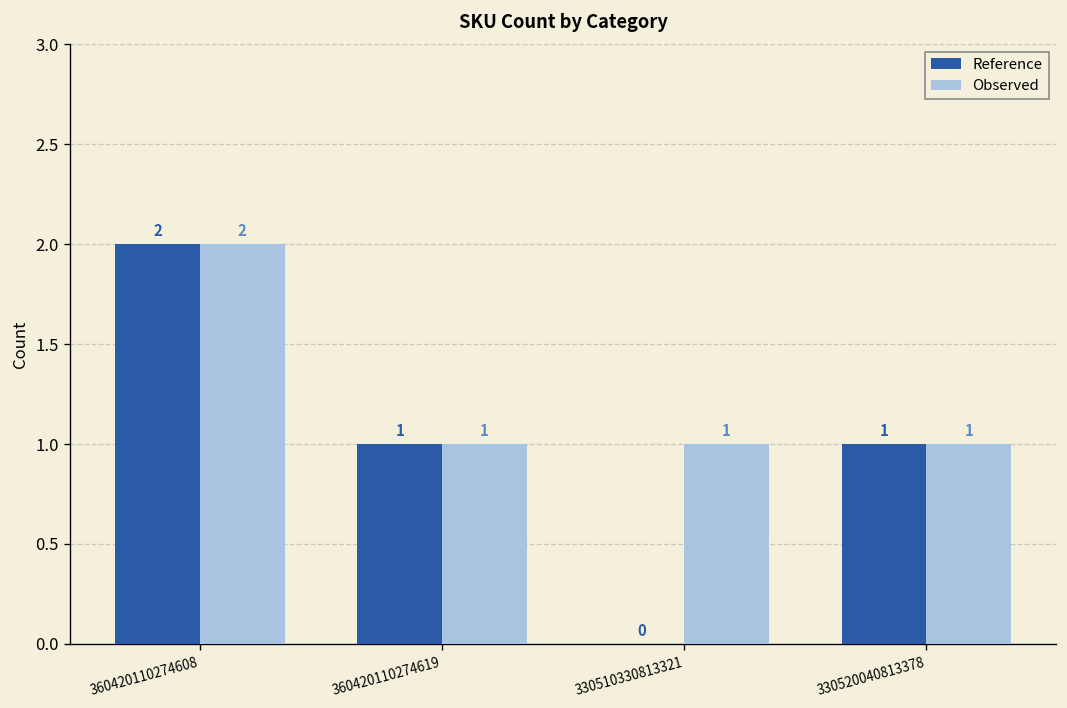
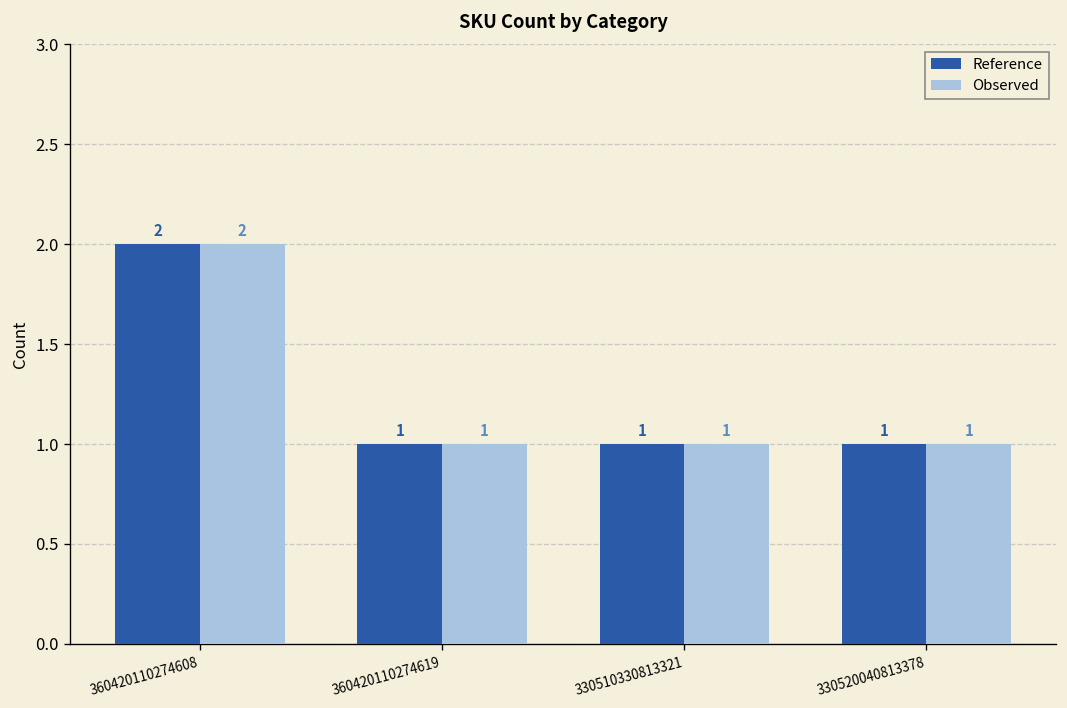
Reference, 330510330813321: 0 -> 1
